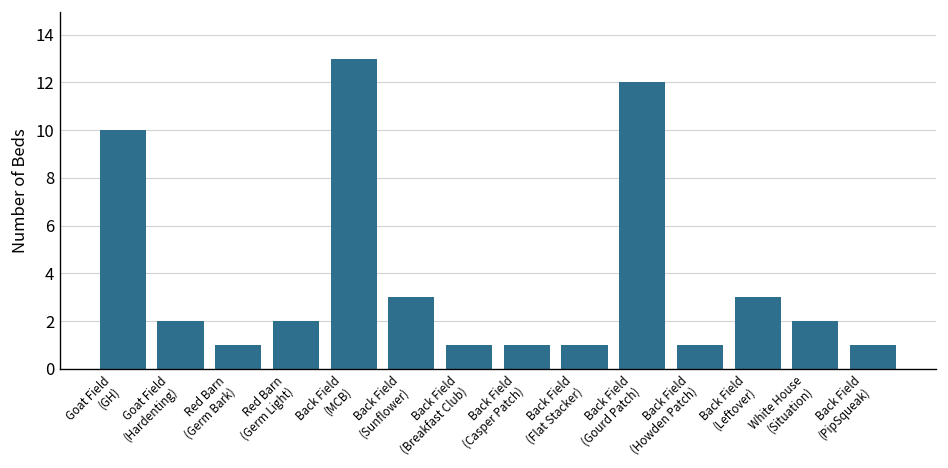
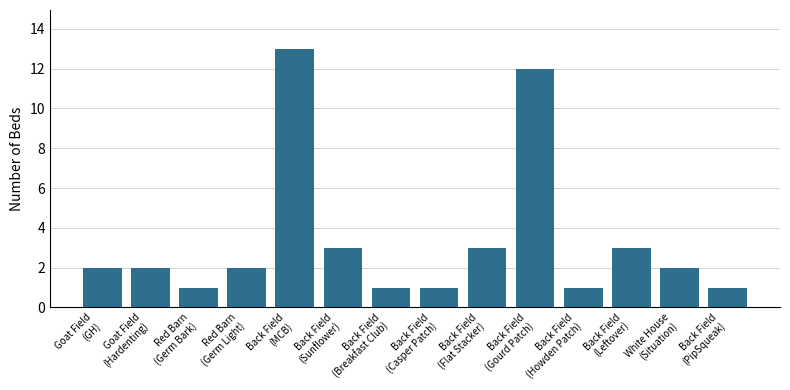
Goat Field (GH): 10 -> 2
Back Field (Flat Stacker): 1 -> 3
